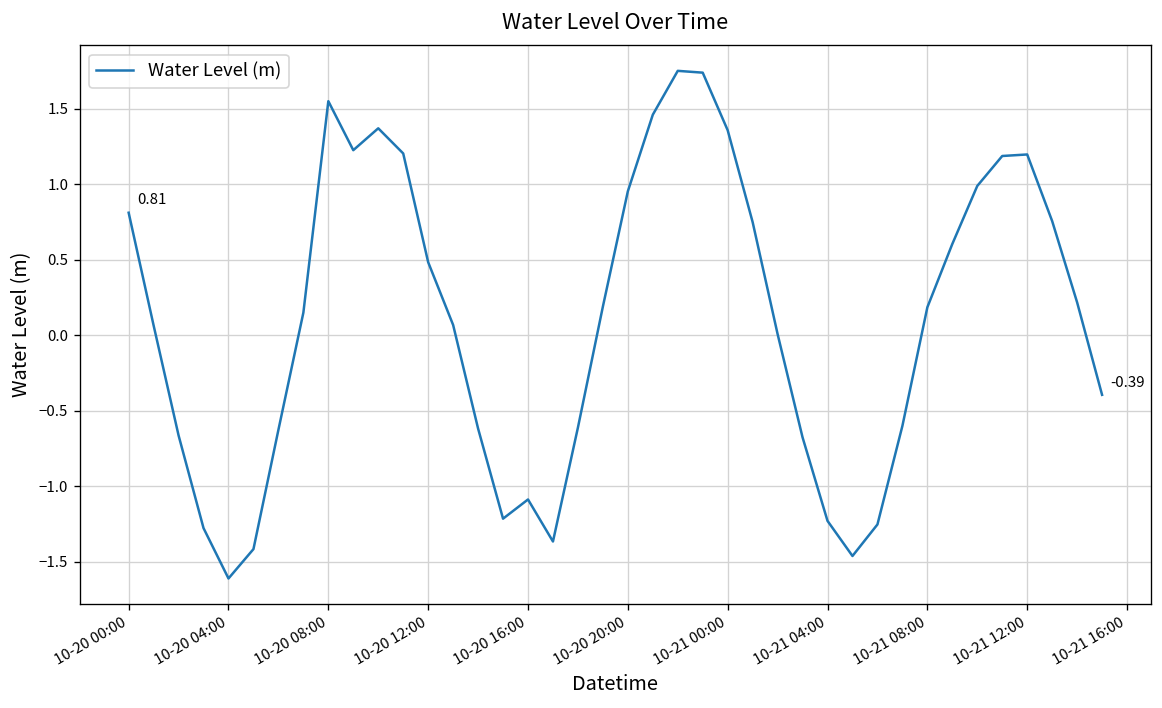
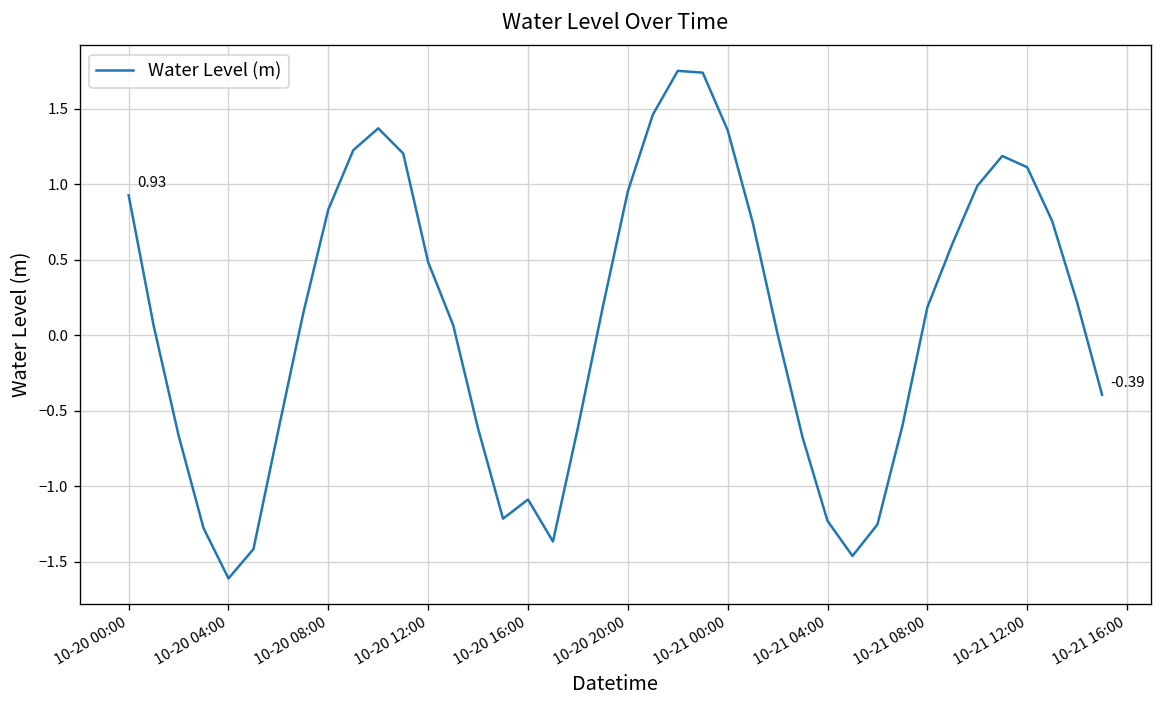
10-20 00:00: 0.81 -> 0.93
10-20 08:00: 1.55 -> 0.83
10-21 12:00: 1.20 -> 1.11
